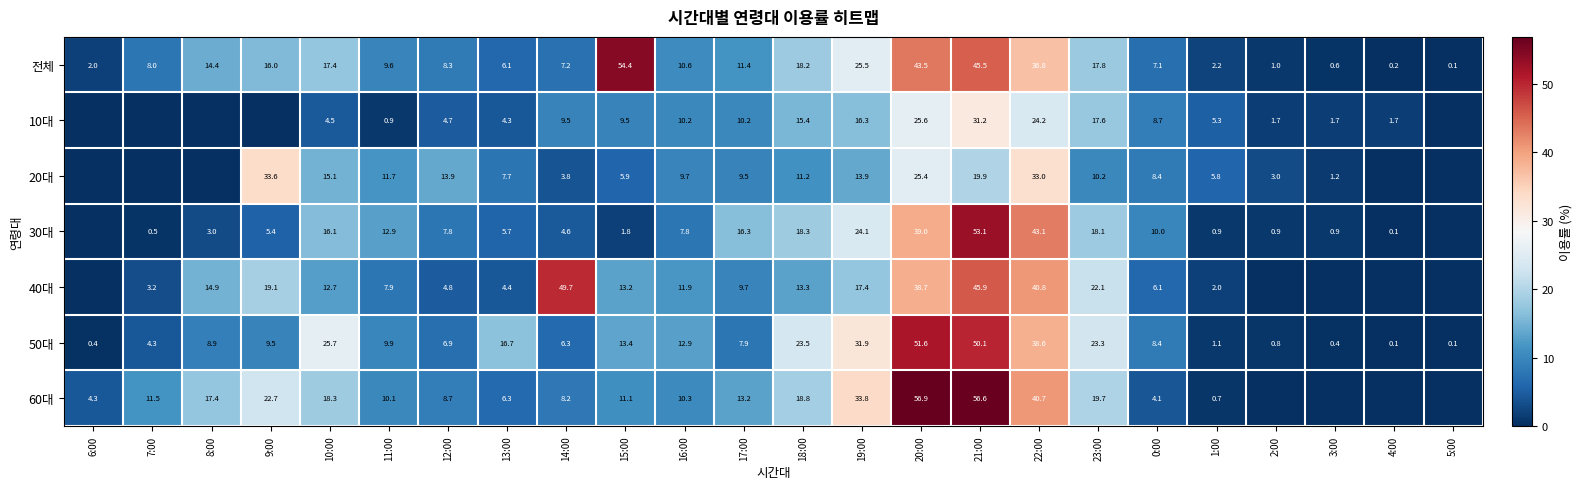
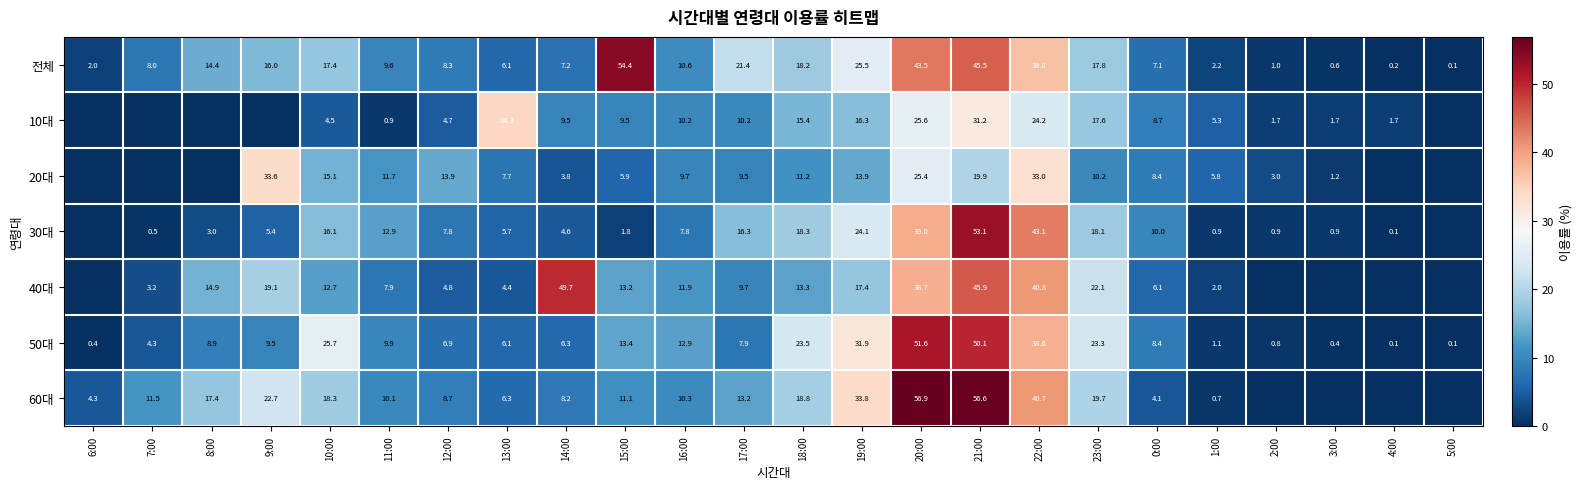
전체, 17:00: 11.4 -> 21.4
10대, 13:00: 4.3 -> 34.3
50대, 13:00: 16.7 -> 6.1
